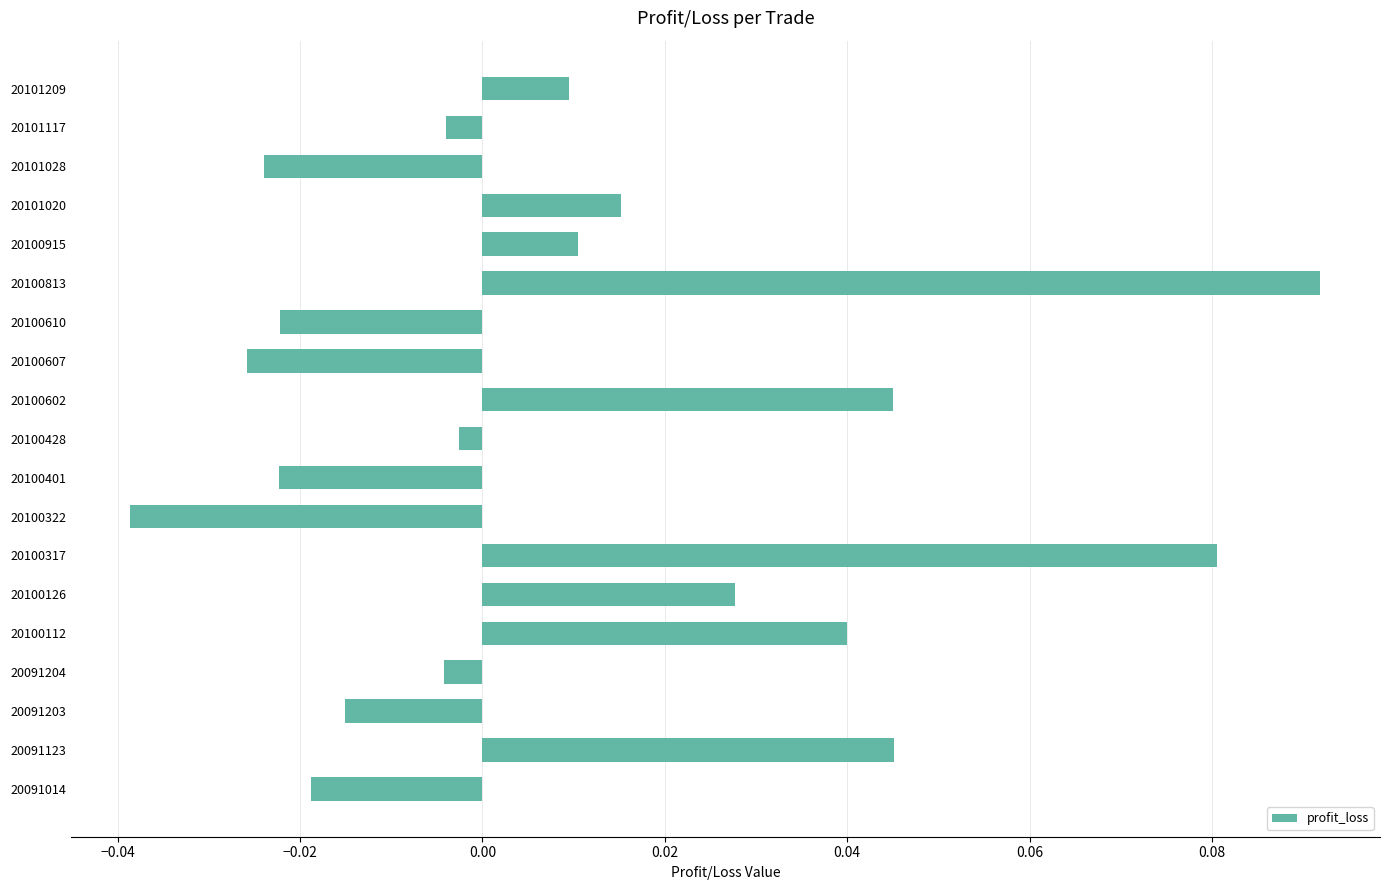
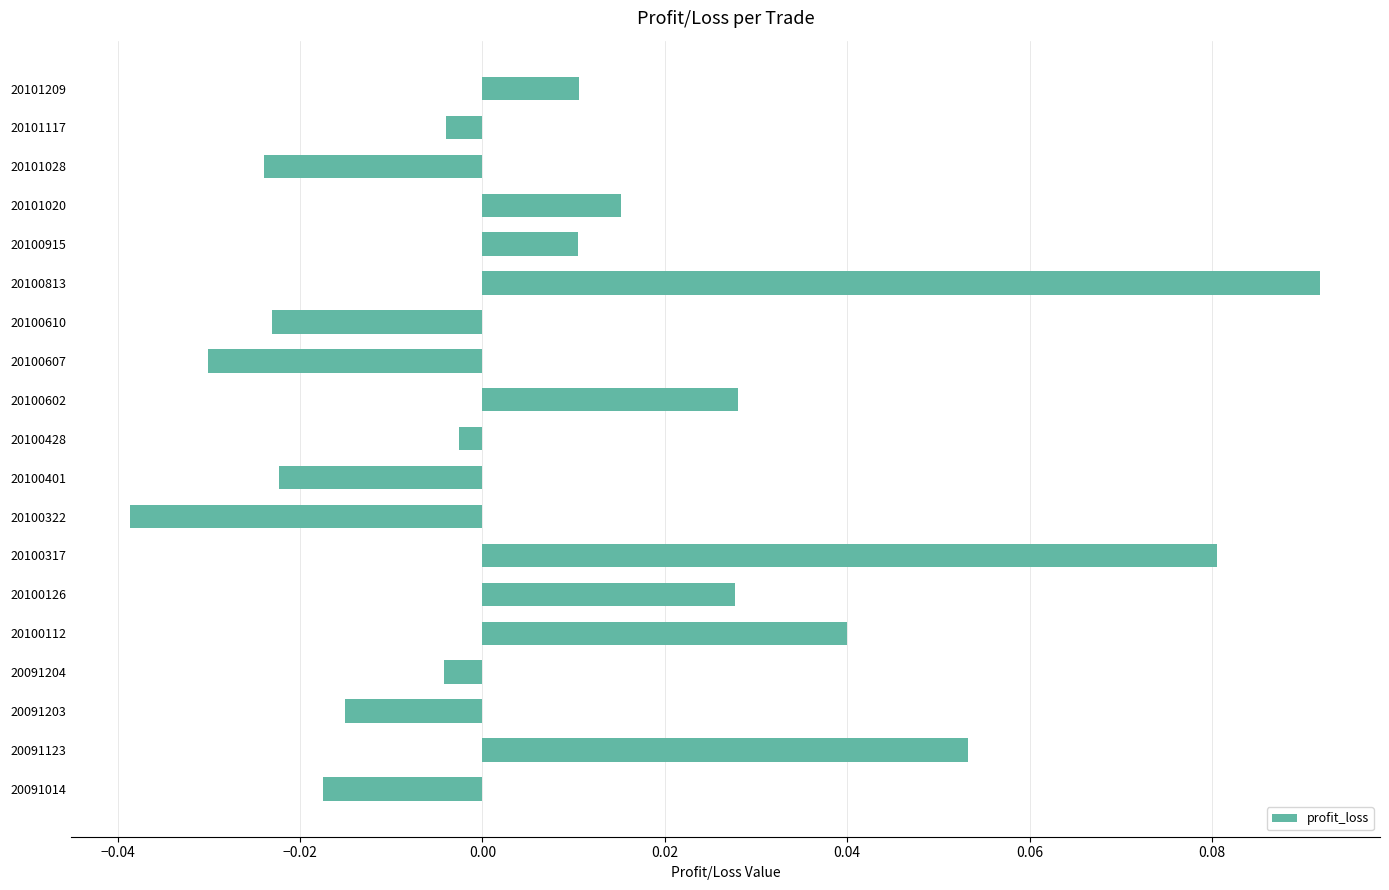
20101209: 0.009 -> 0.011
20100610: -0.022 -> -0.023
20100607: -0.026 -> -0.030
20100602: 0.045 -> 0.028
20091123: 0.045 -> 0.053
20091014: -0.019 -> -0.017
